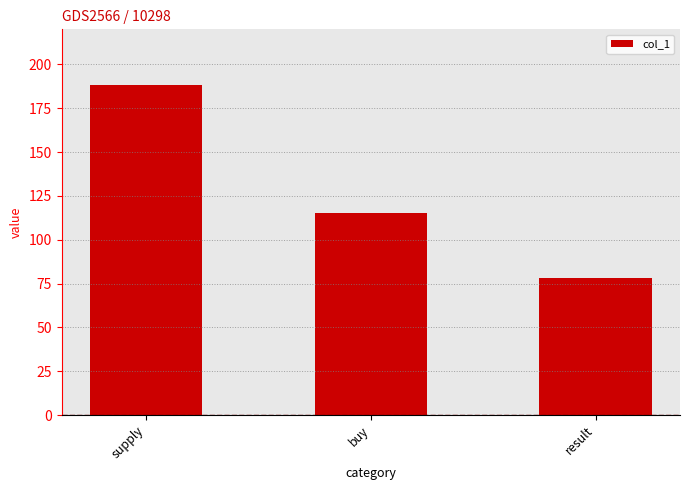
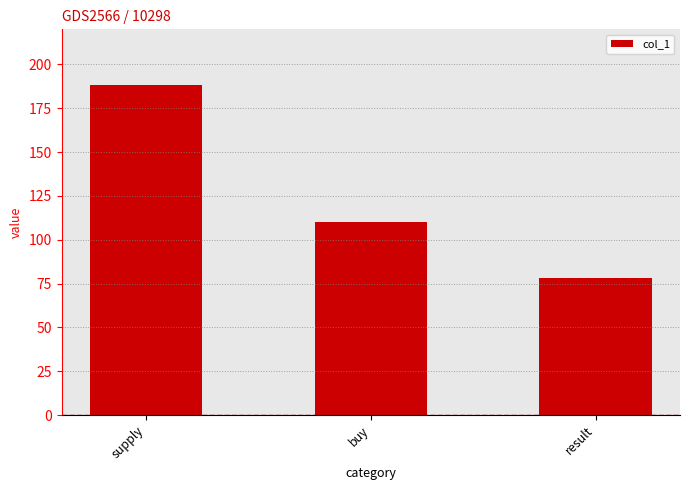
buy: 115 -> 110
